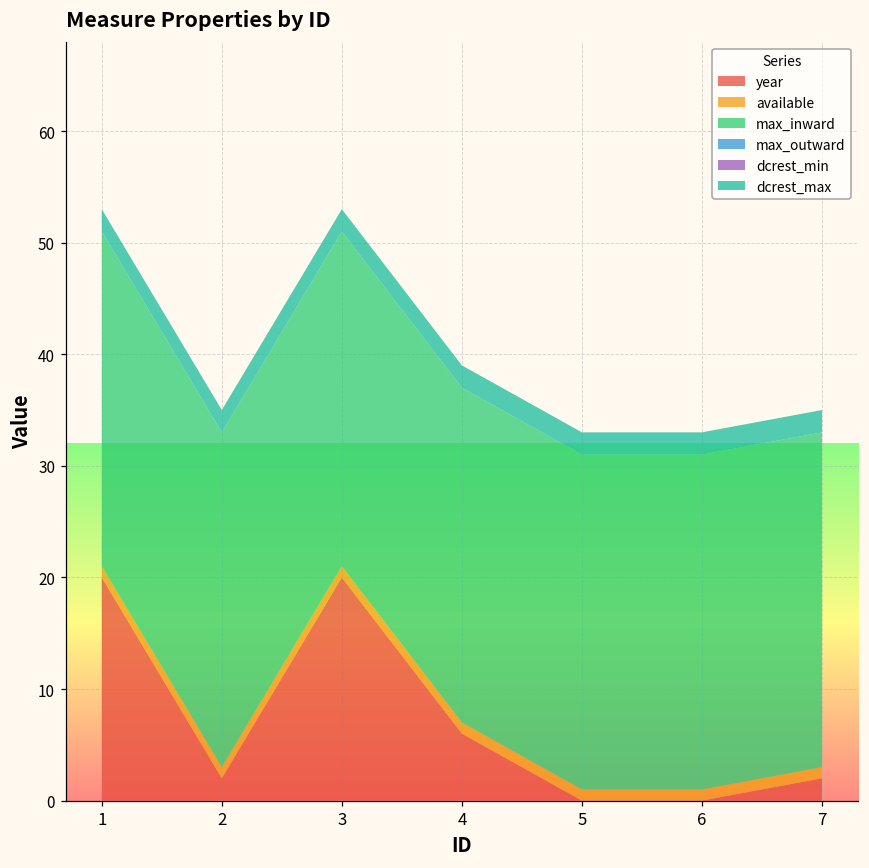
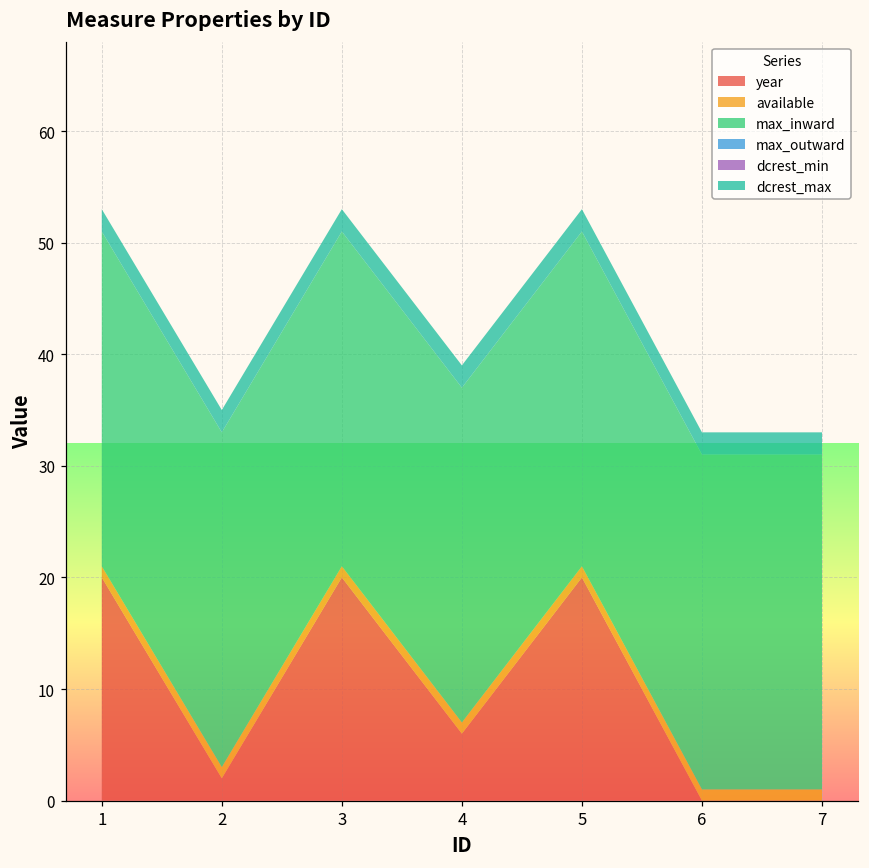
year, 5: 0 -> 20
year, 7: 2 -> 0
